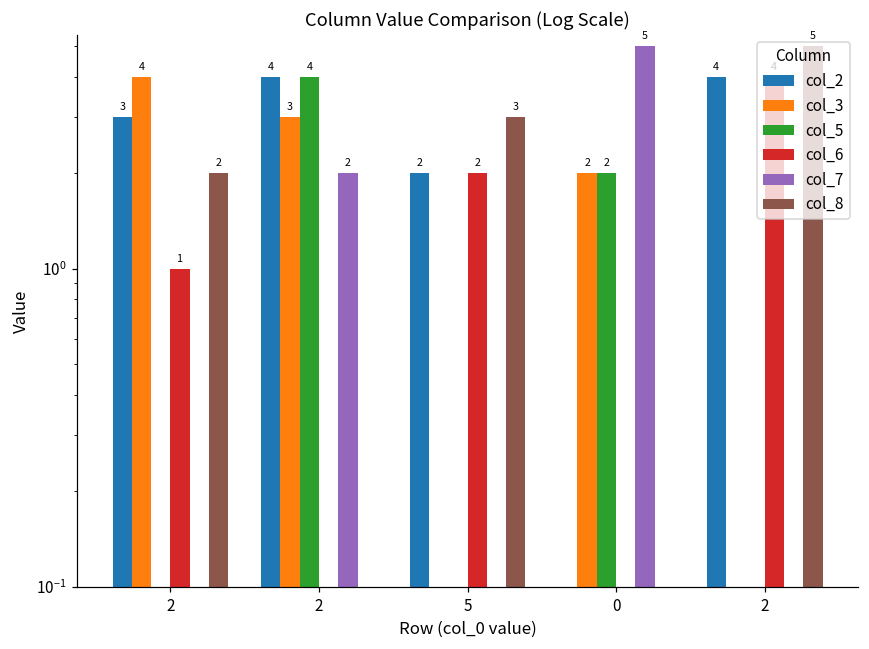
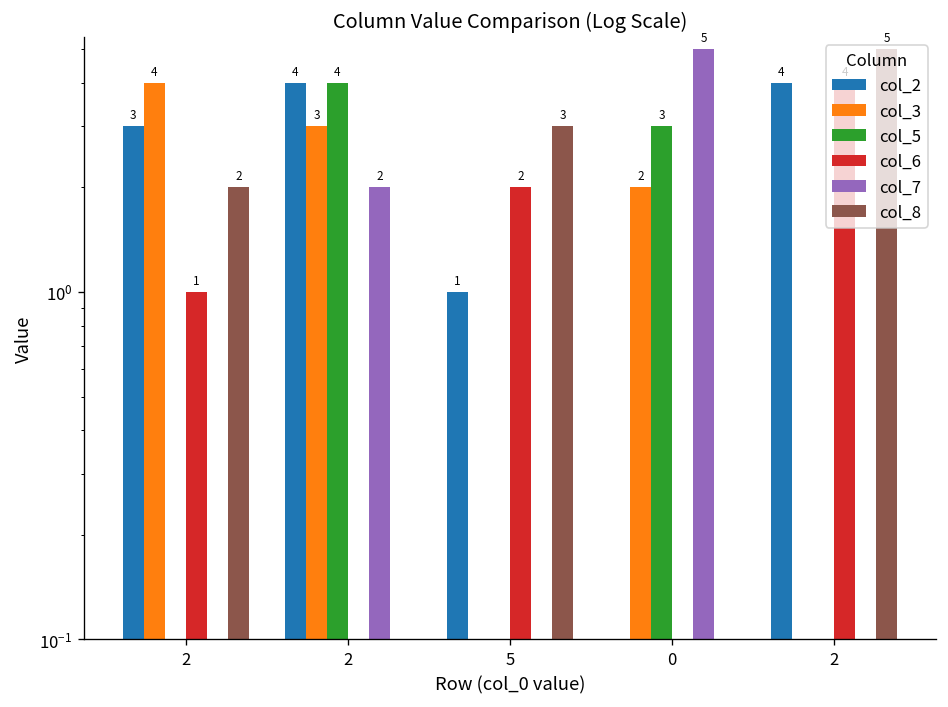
col_2, 5: 2 -> 1
col_5, 0: 2 -> 3
